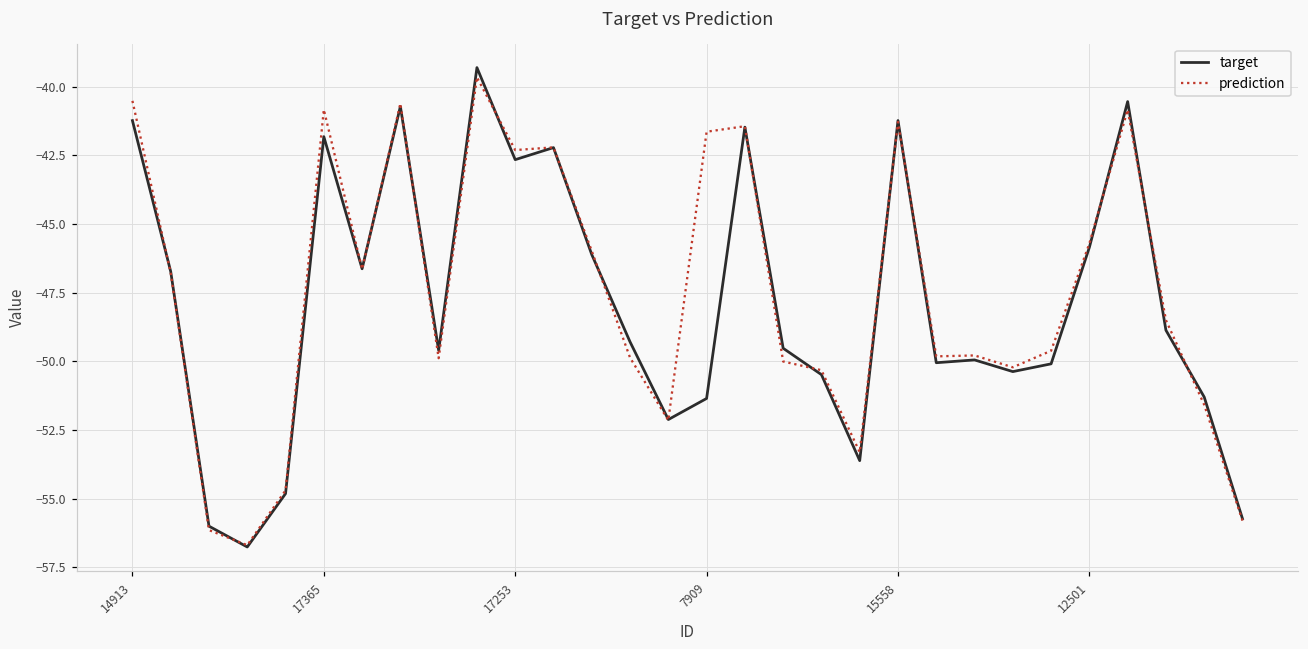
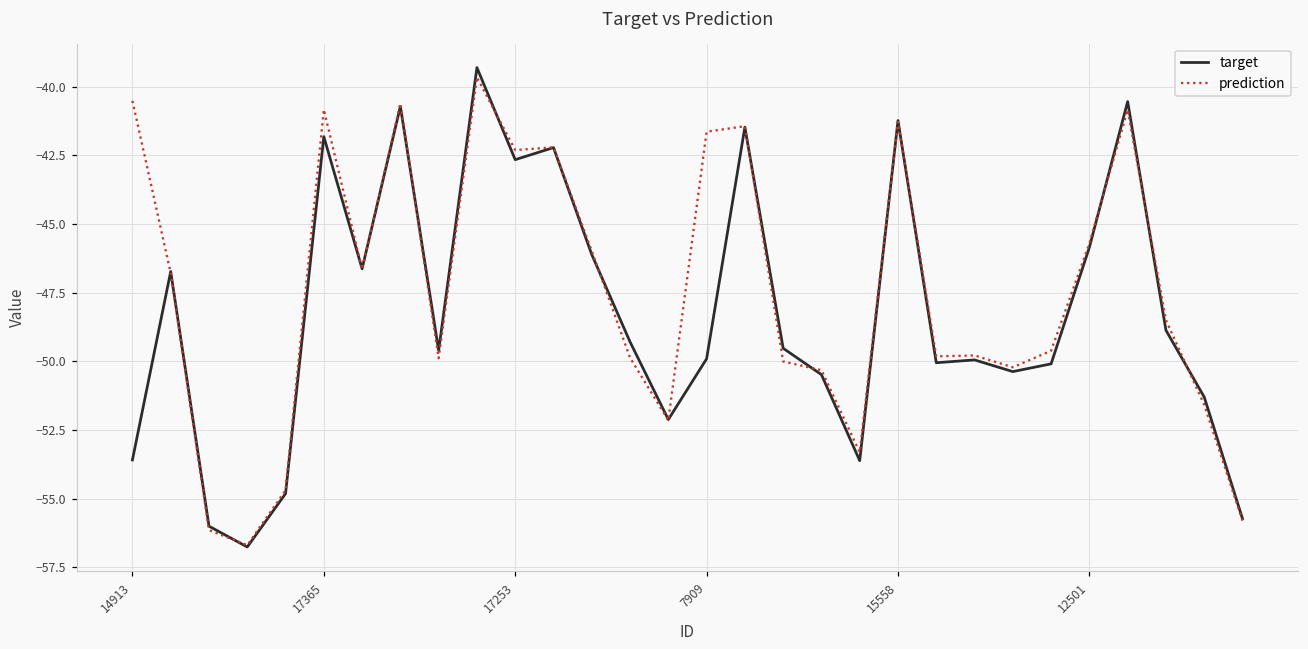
target, 14913: -41.2 -> -53.6
target, 7909: -51.4 -> -49.9
